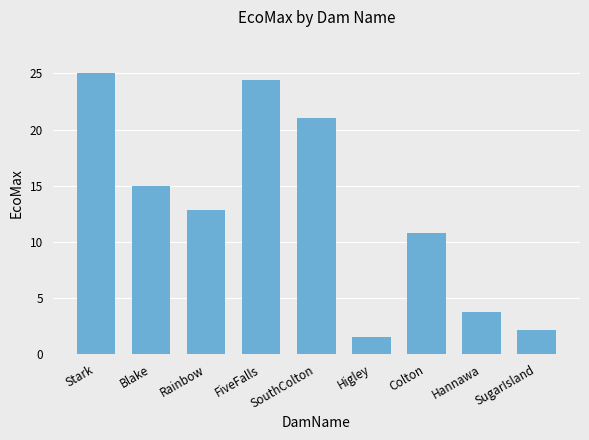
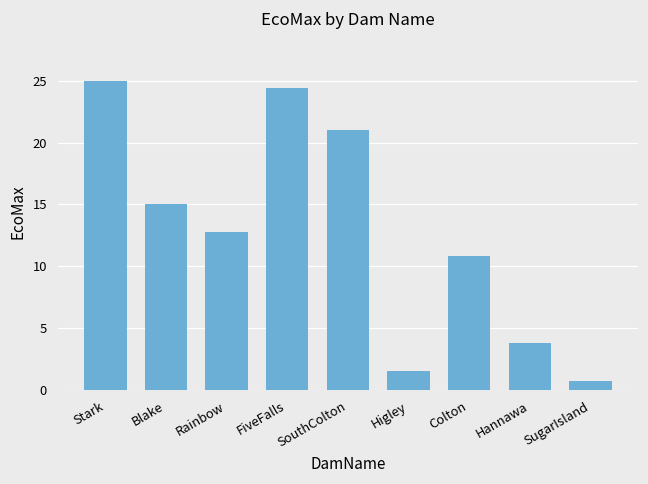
SugarIsland: 2.2 -> 0.7
